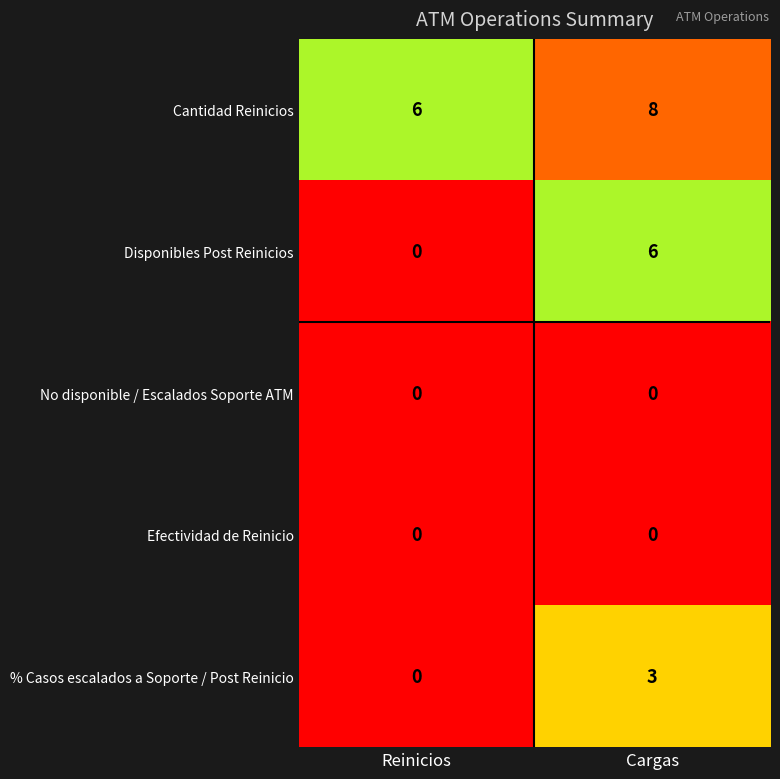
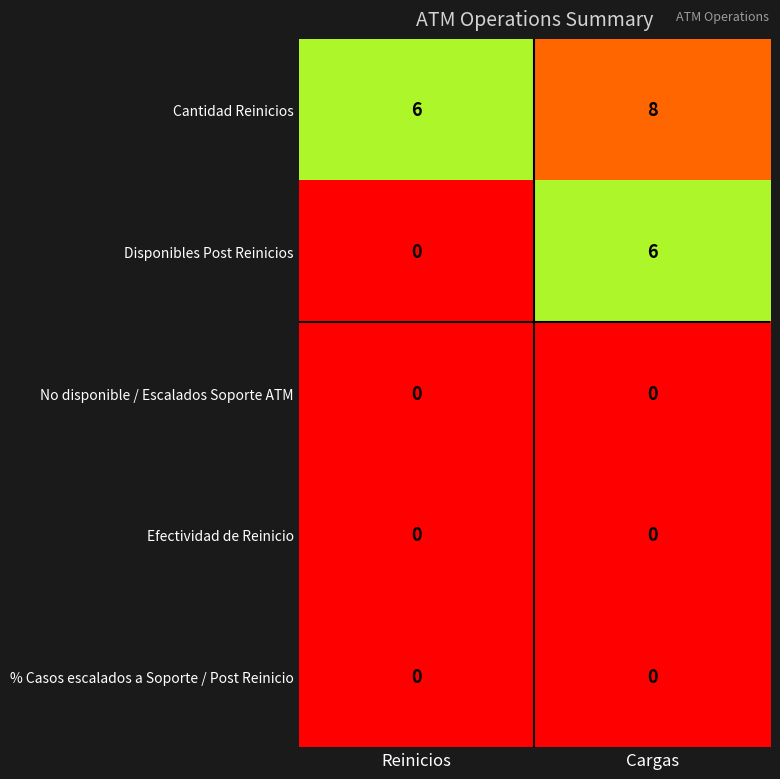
% Casos escalados a Soporte / Post Reinicio, Cargas: 3 -> 0
